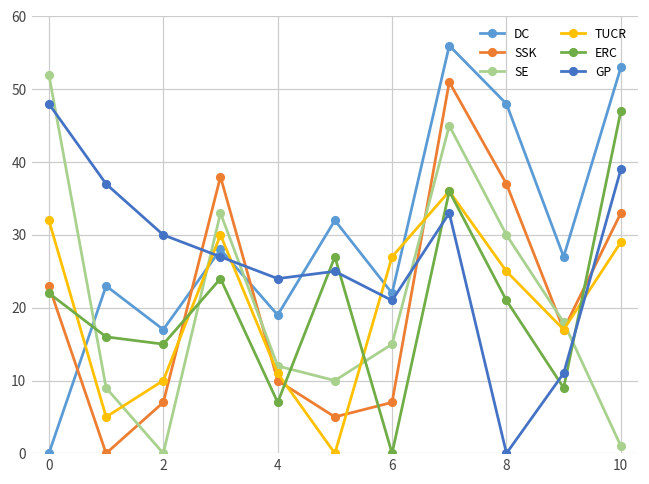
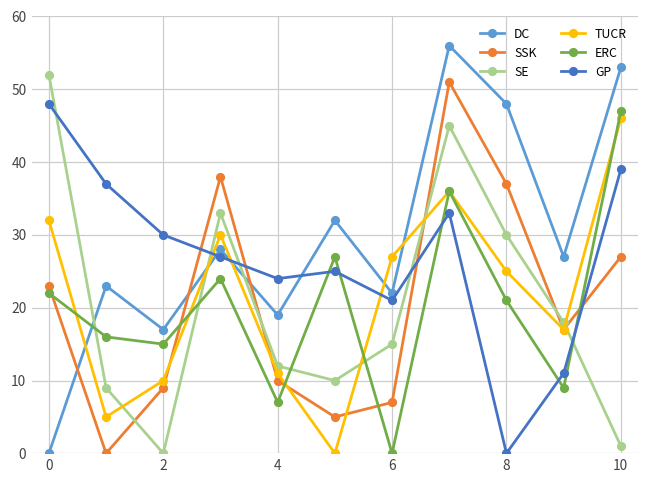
SSK, 2: 7 -> 9
SSK, 10: 33 -> 27
TUCR, 10: 29 -> 46
